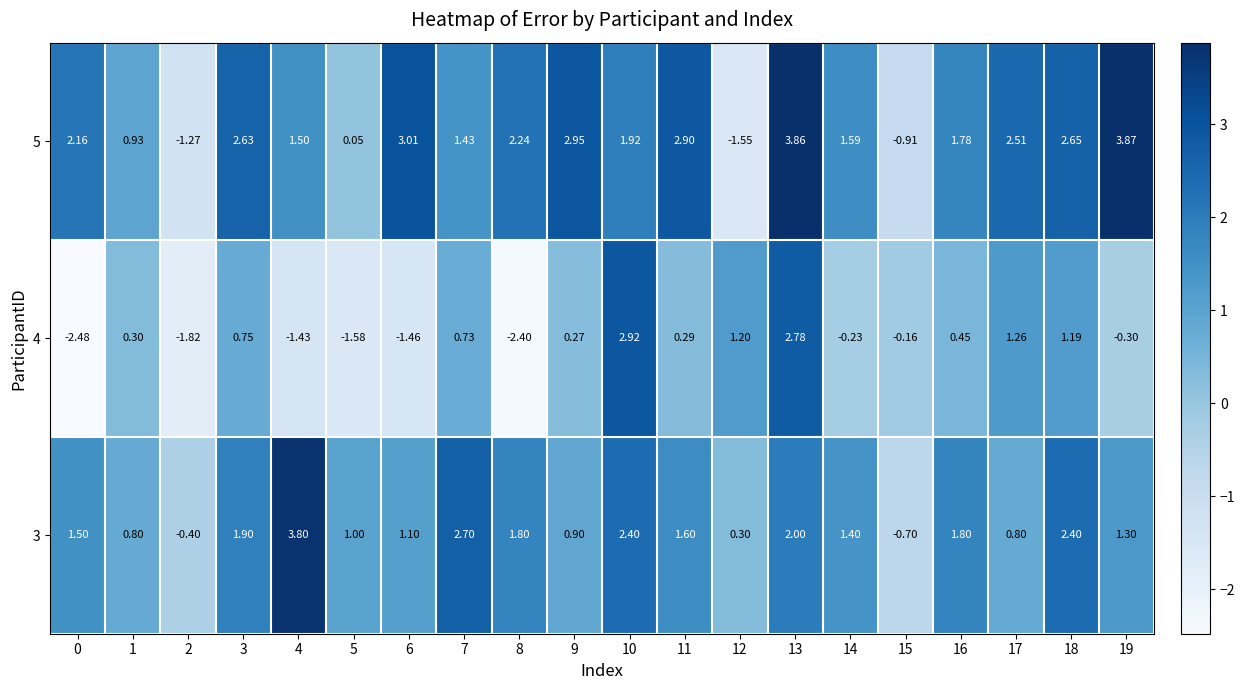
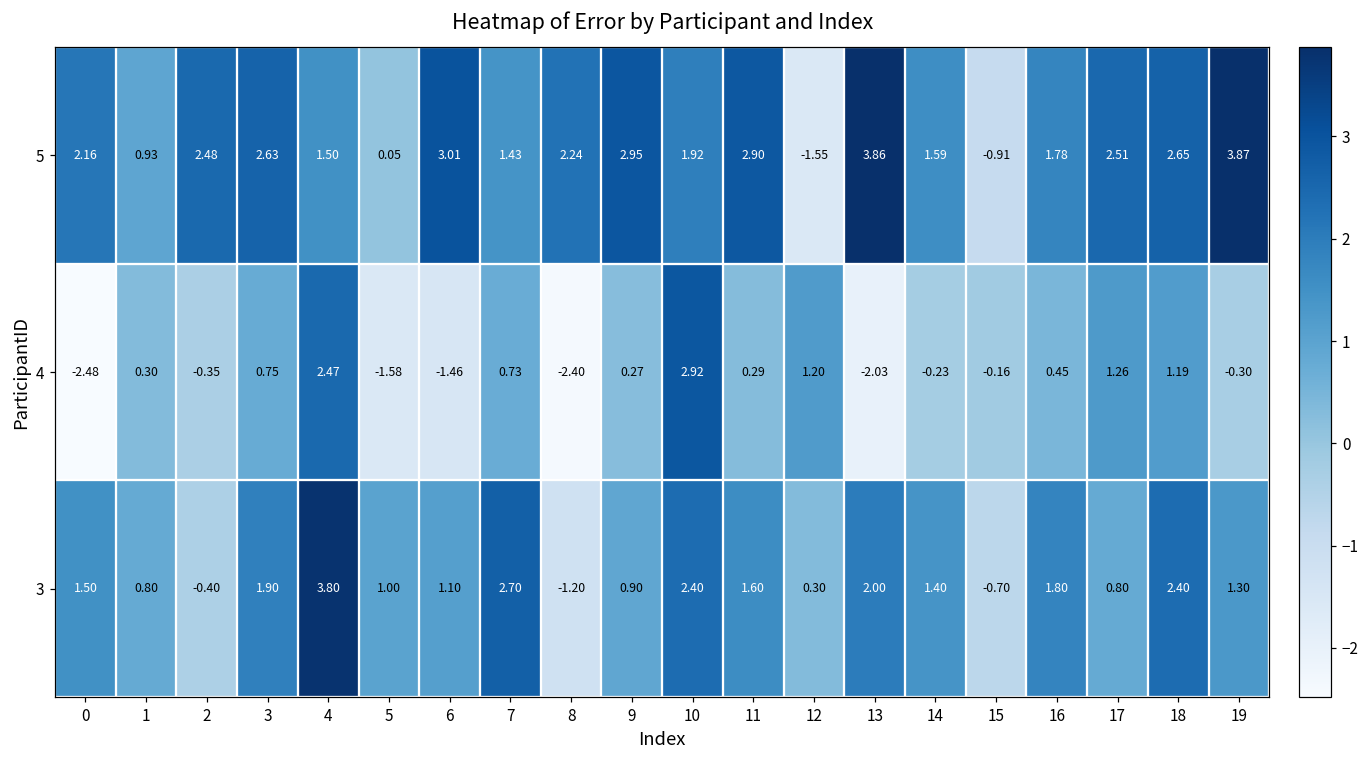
5, 2: -1.27 -> 2.48
4, 2: -1.82 -> -0.35
4, 4: -1.43 -> 2.47
4, 13: 2.78 -> -2.03
3, 8: 1.80 -> -1.20
